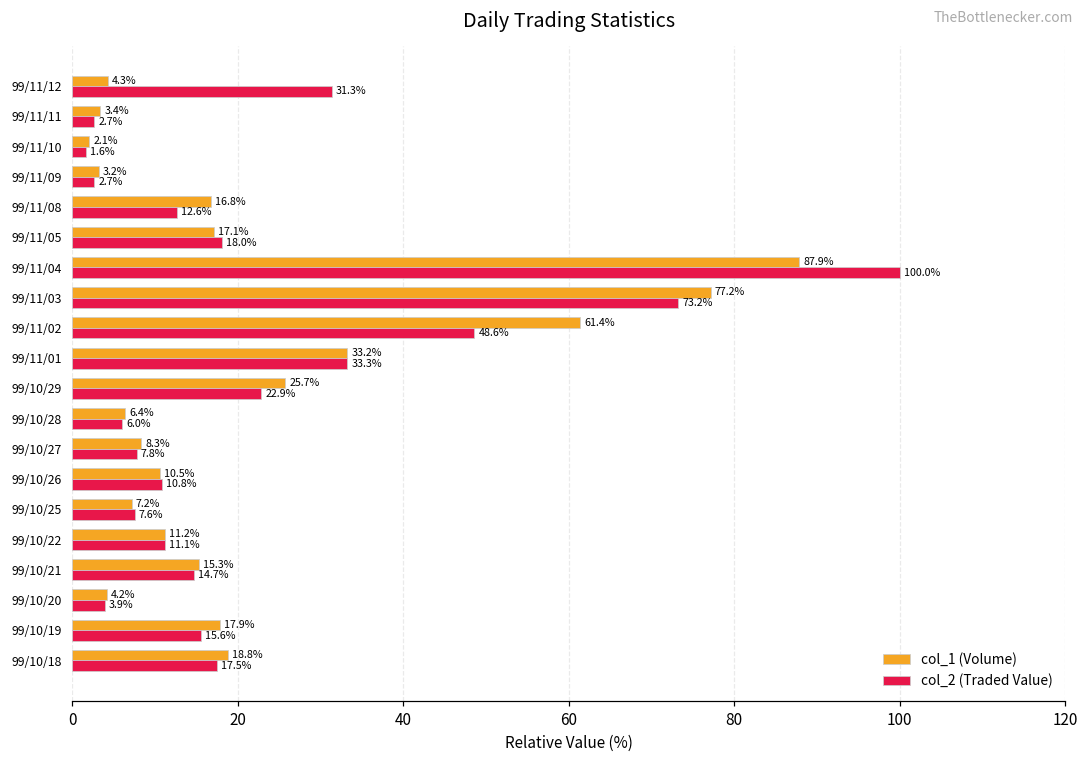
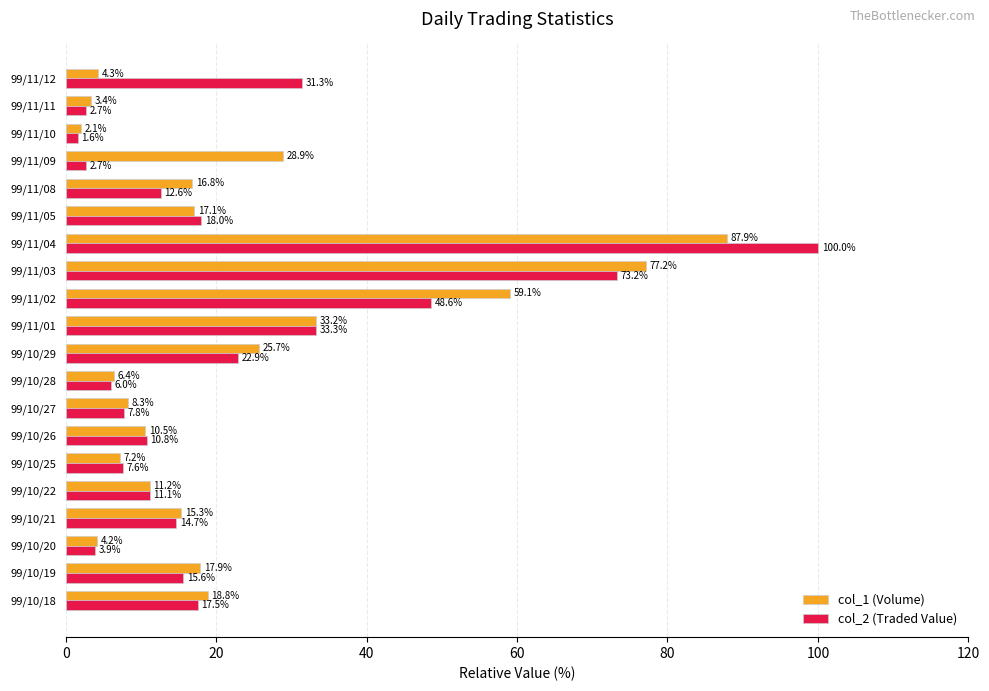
col_1 (Volume), 99/11/09: 3.2% -> 28.9%
col_1 (Volume), 99/11/02: 61.4% -> 59.1%
